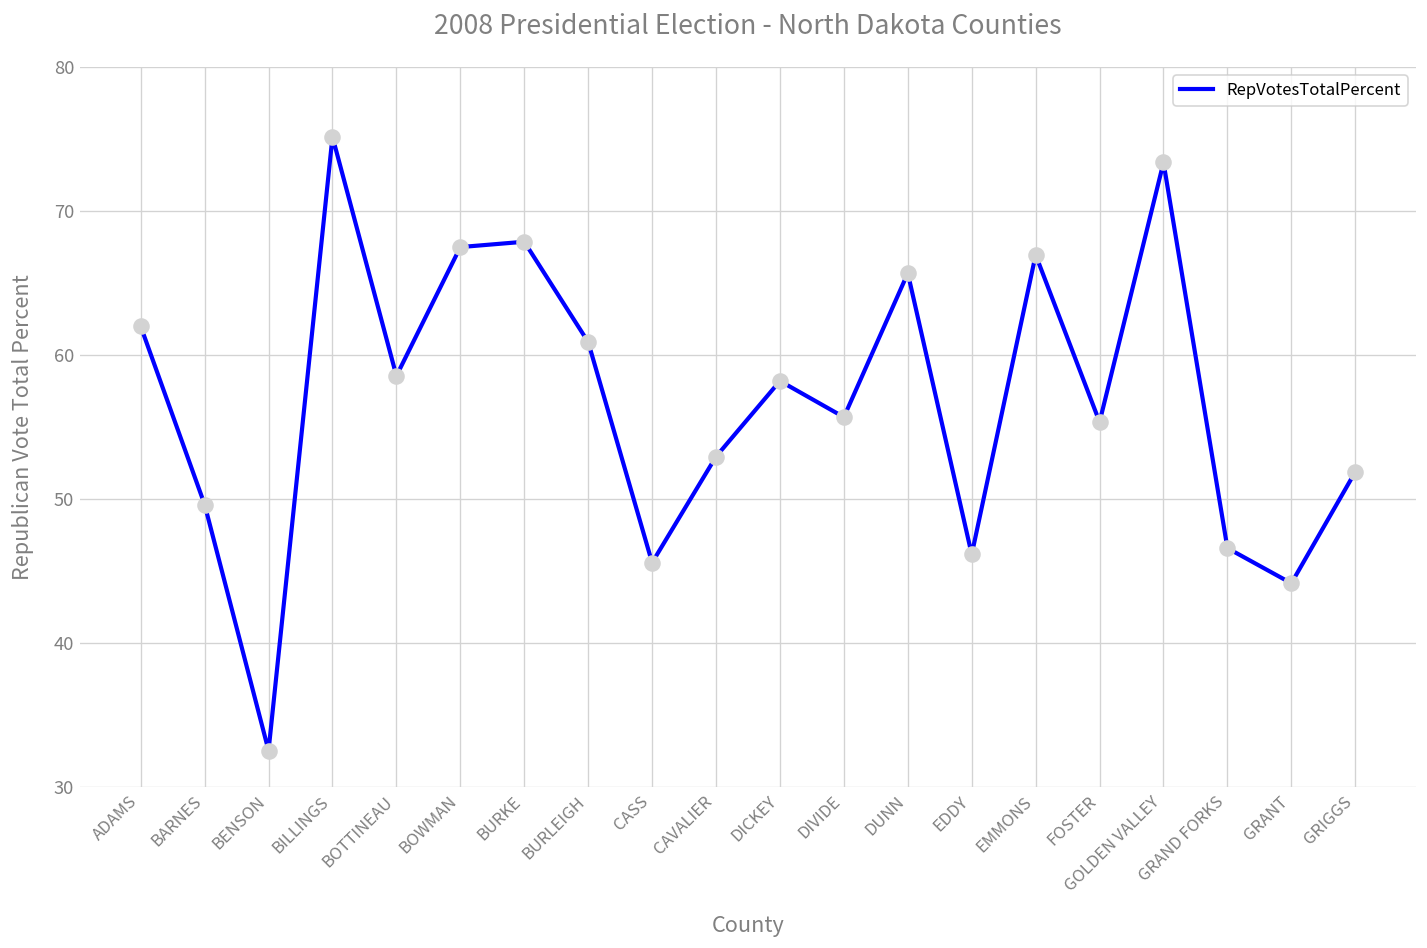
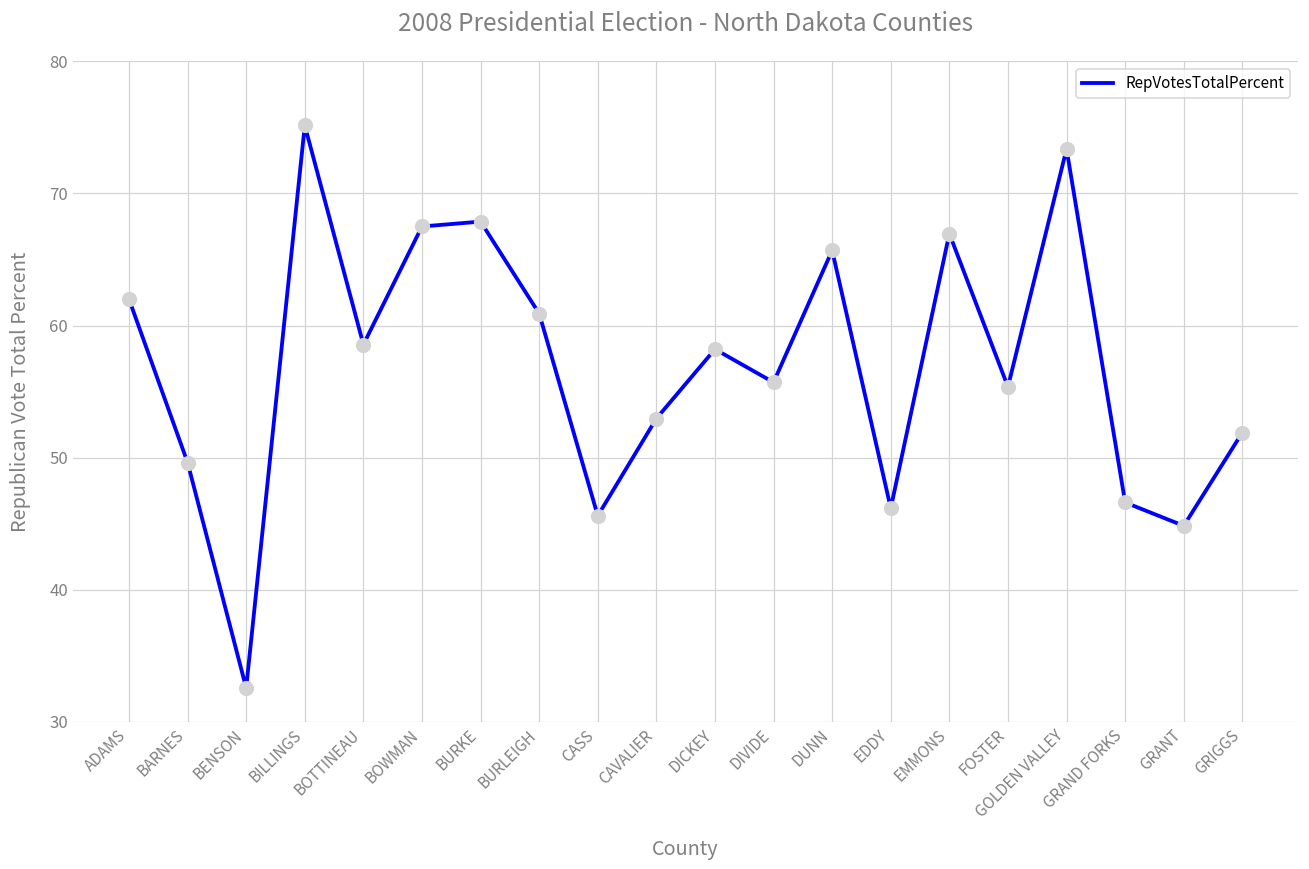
GRANT: 44.2 -> 44.8
